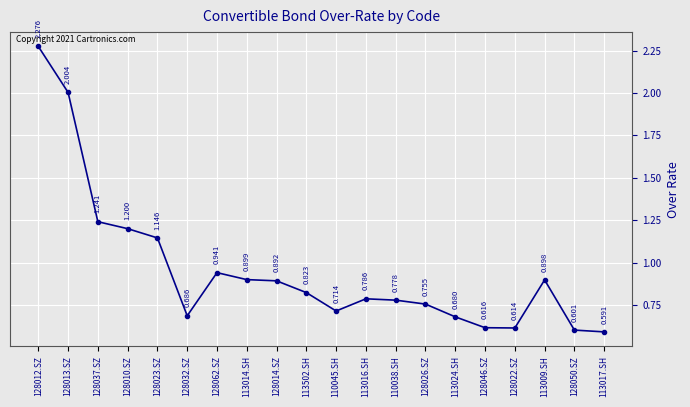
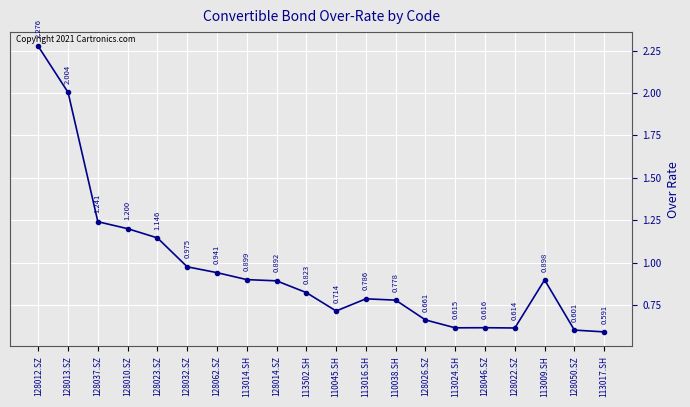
128032.SZ: 0.686 -> 0.975
128026.SZ: 0.755 -> 0.661
113024.SH: 0.680 -> 0.615
